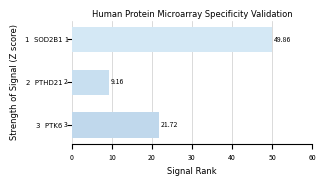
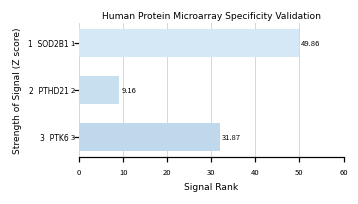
3 PTK6: 21.72 -> 31.87
